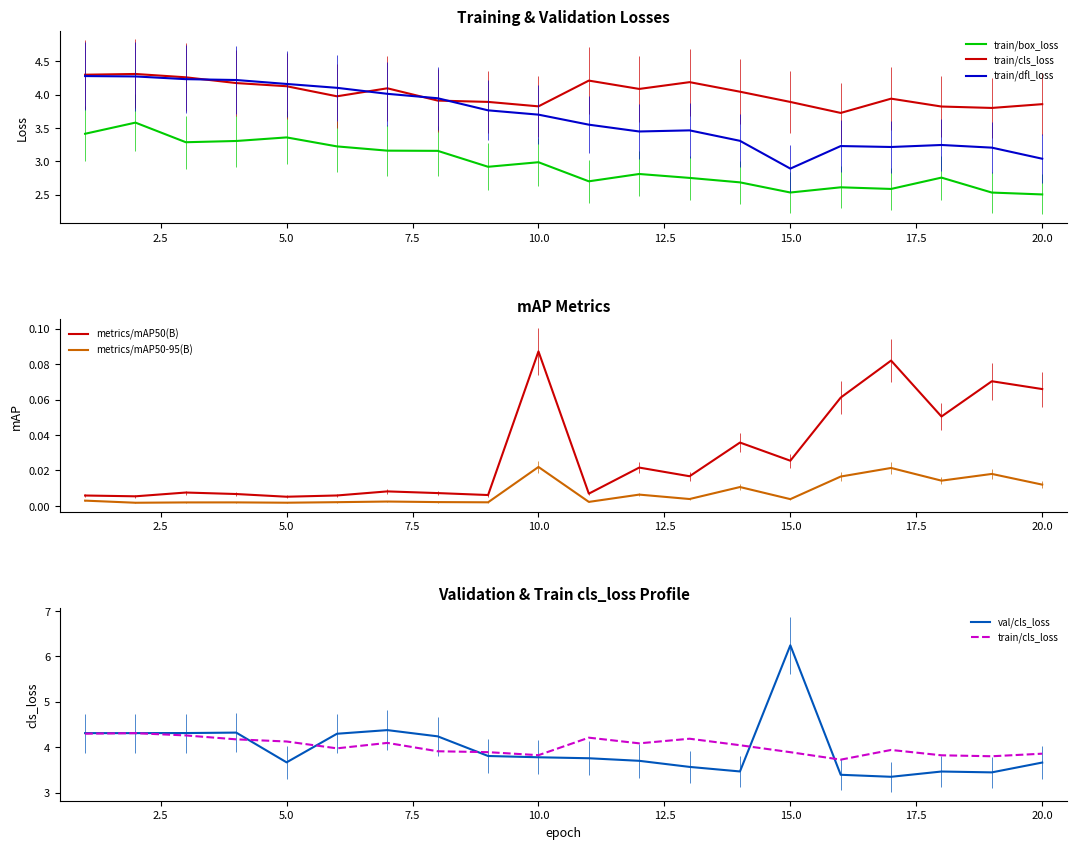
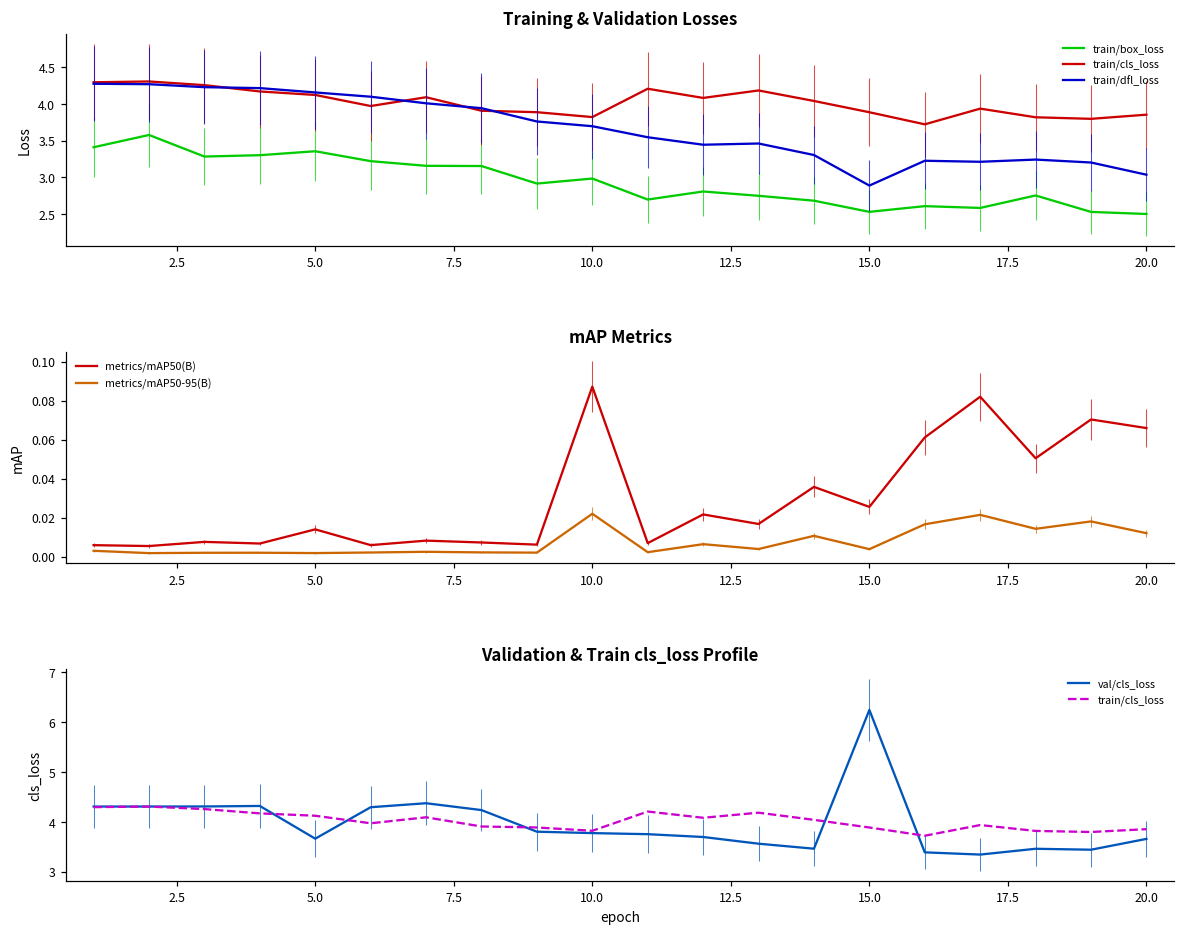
mAP Metrics, metrics/mAP50(B), 5.0: 0.005 -> 0.014
